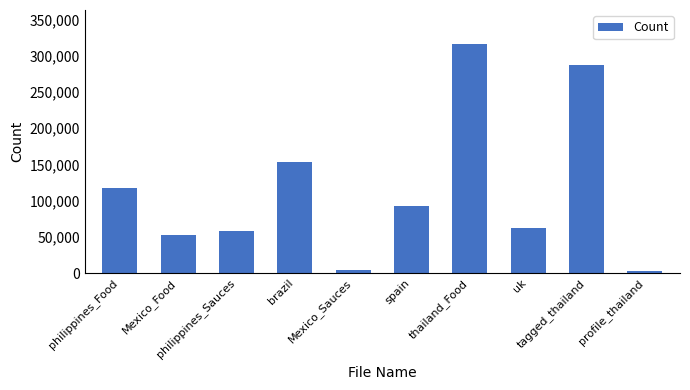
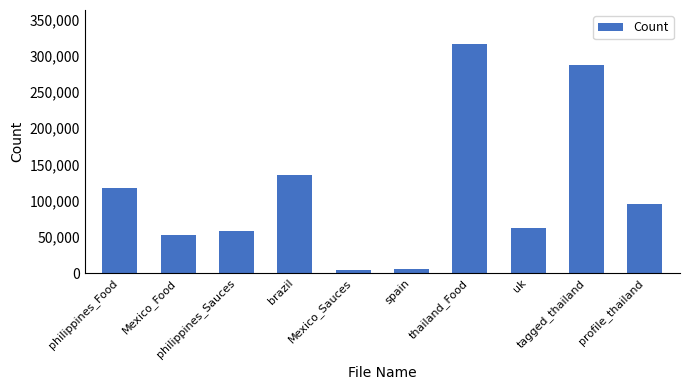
brazil: 150,000 -> 140,000
spain: 90,000 -> 10,000
profile_thailand: 0 -> 90,000
